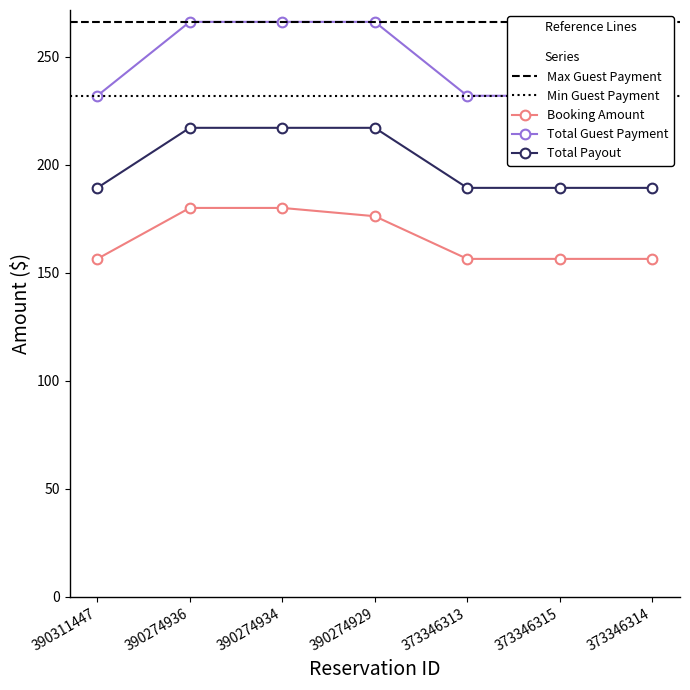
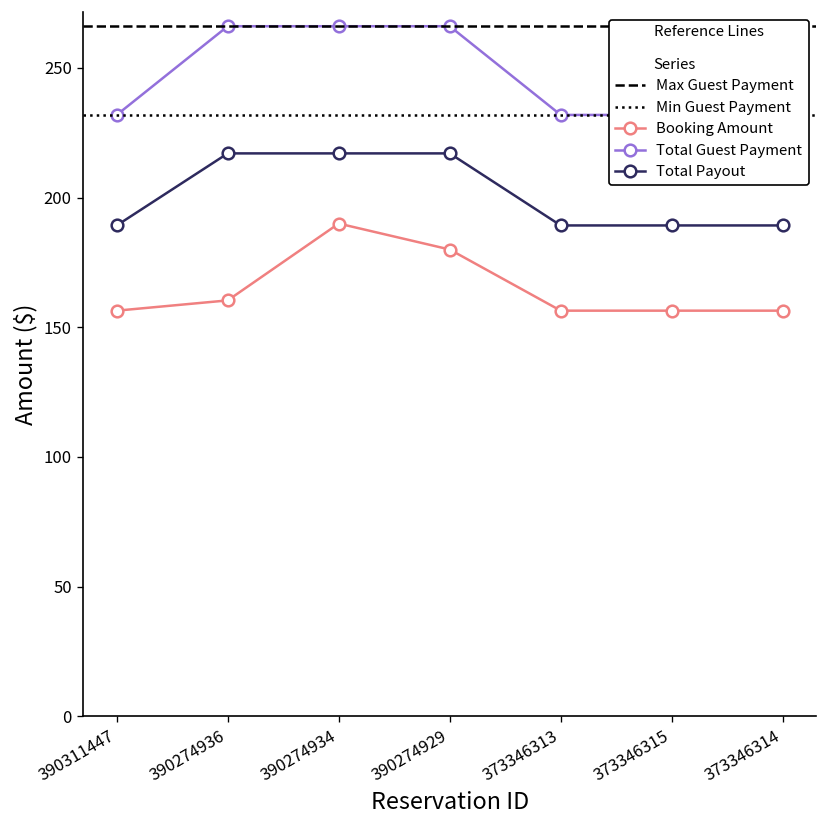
Booking Amount, 390274936: 180 -> 160
Booking Amount, 390274934: 180 -> 190
Booking Amount, 390274929: 176 -> 180
